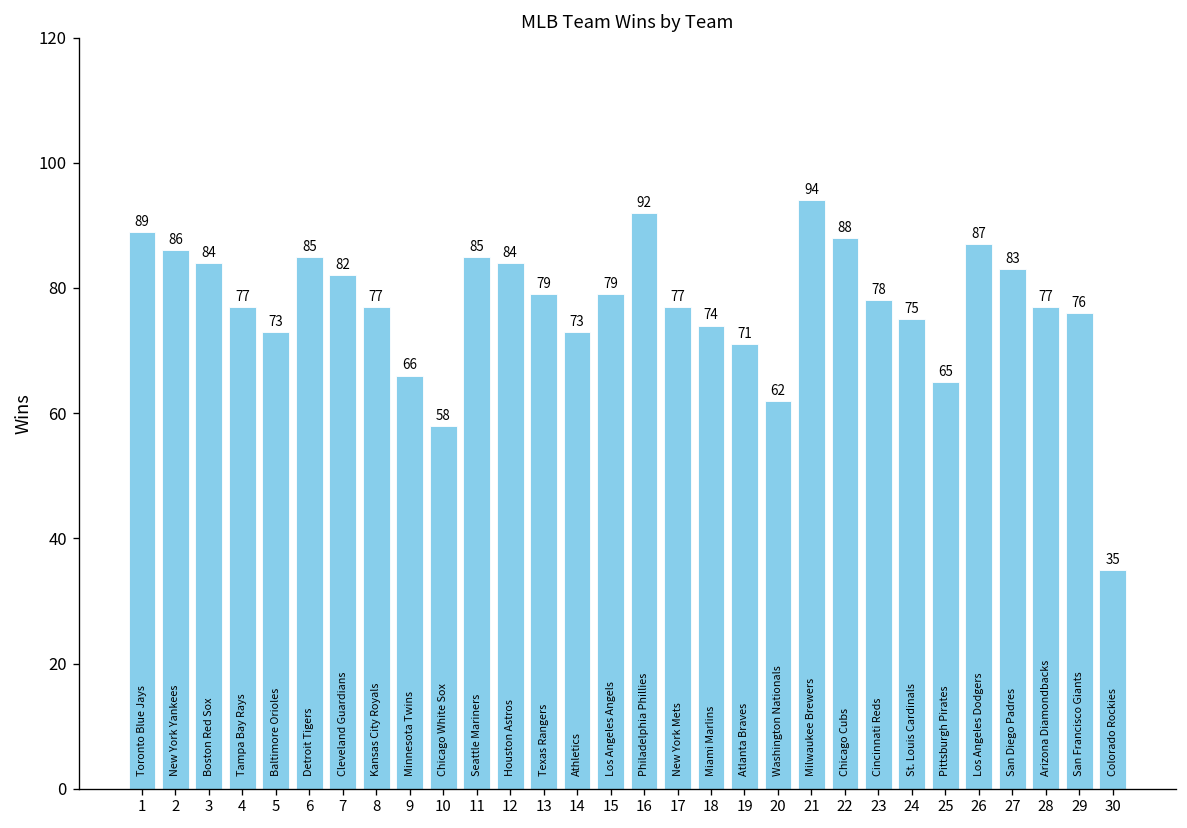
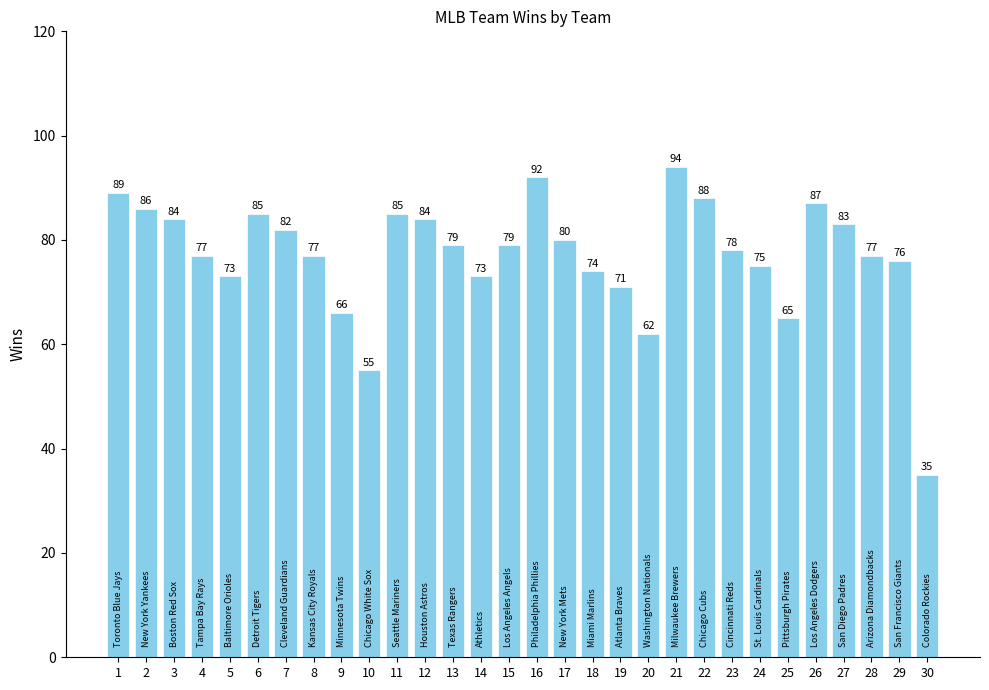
10: 58 -> 55
17: 77 -> 80
